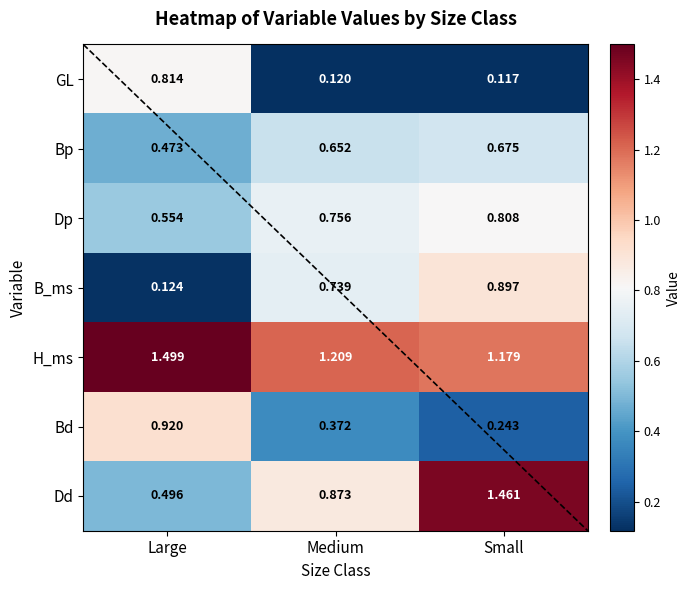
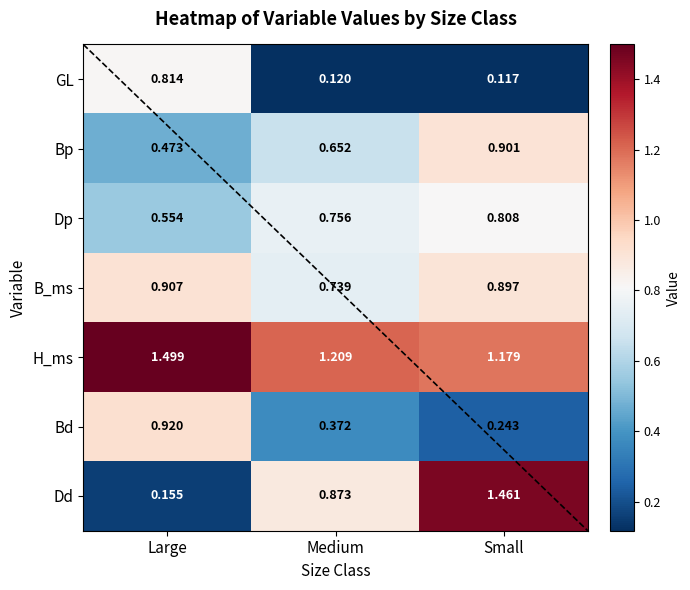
Bp, Small: 0.675 -> 0.901
B_ms, Large: 0.124 -> 0.907
Dd, Large: 0.496 -> 0.155
